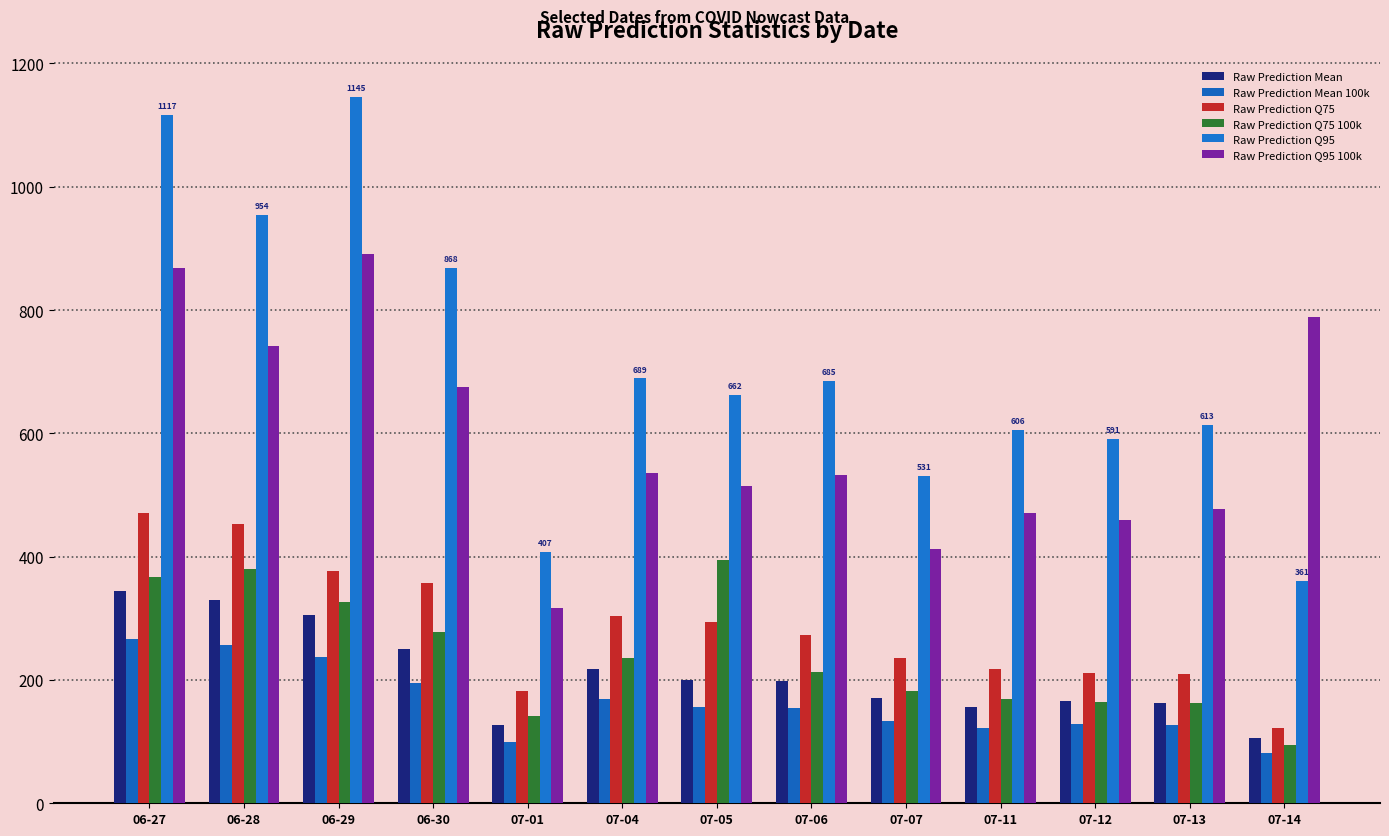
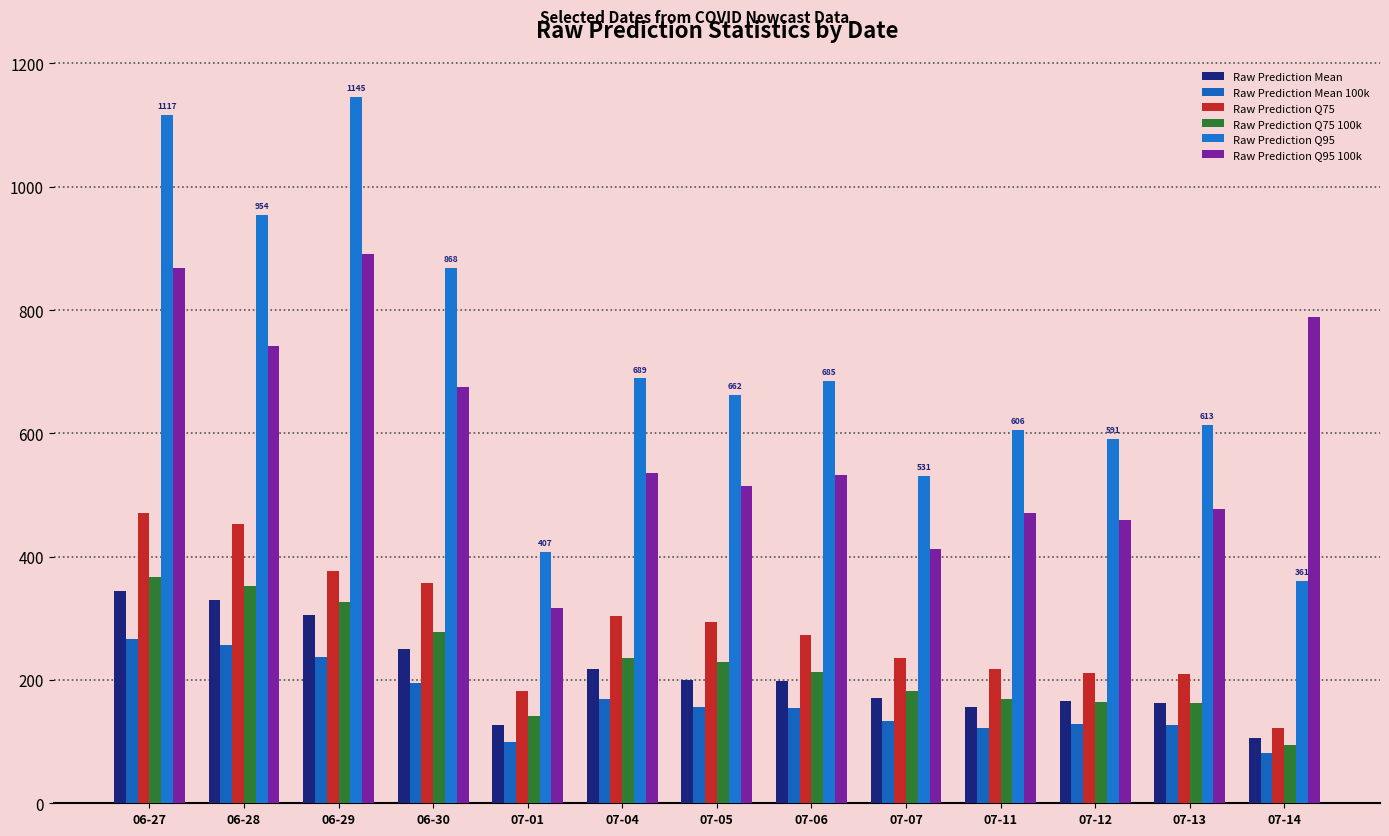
Raw Prediction Q75 100k, 06-28: 380 -> 350
Raw Prediction Q75 100k, 07-05: 390 -> 230
